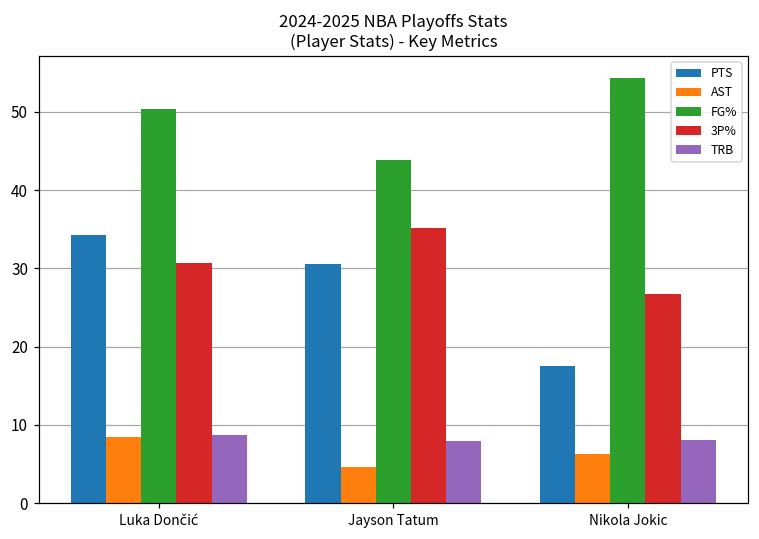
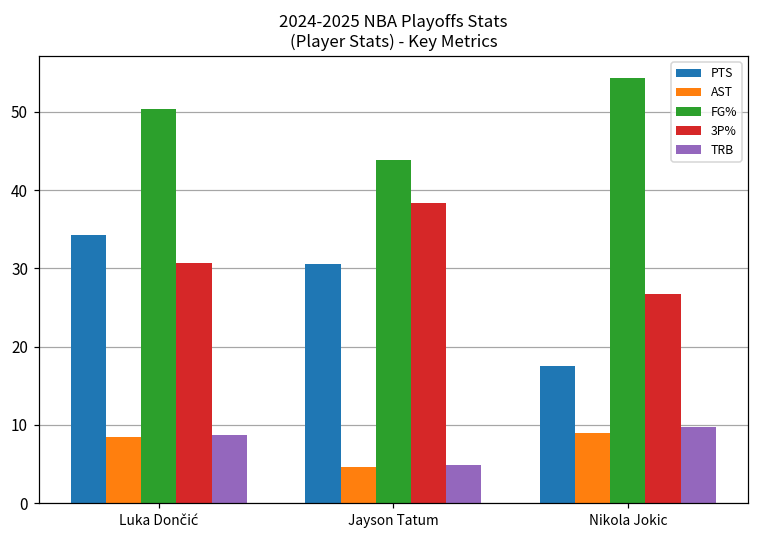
3P%, Jayson Tatum: 35 -> 38
TRB, Jayson Tatum: 8 -> 5
AST, Nikola Jokic: 6 -> 9
TRB, Nikola Jokic: 8 -> 10
